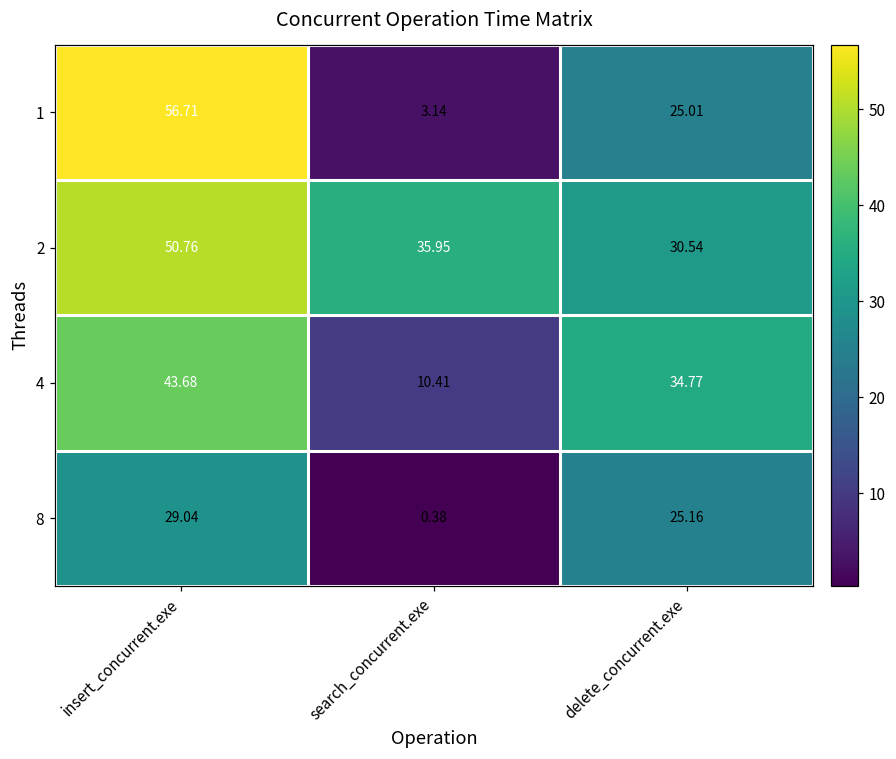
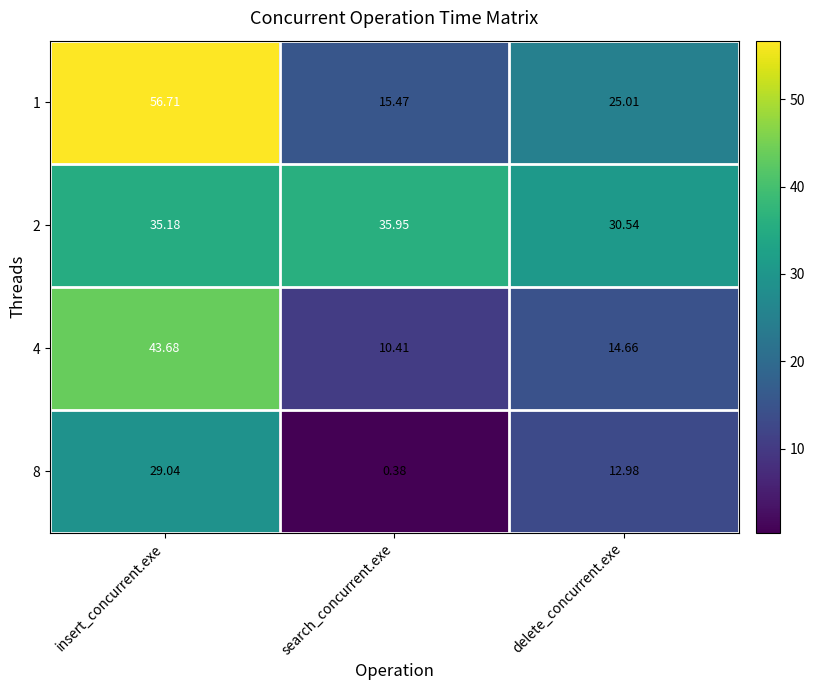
1, search_concurrent.exe: 3.14 -> 15.47
2, insert_concurrent.exe: 50.76 -> 35.18
4, delete_concurrent.exe: 34.77 -> 14.66
8, delete_concurrent.exe: 25.16 -> 12.98
